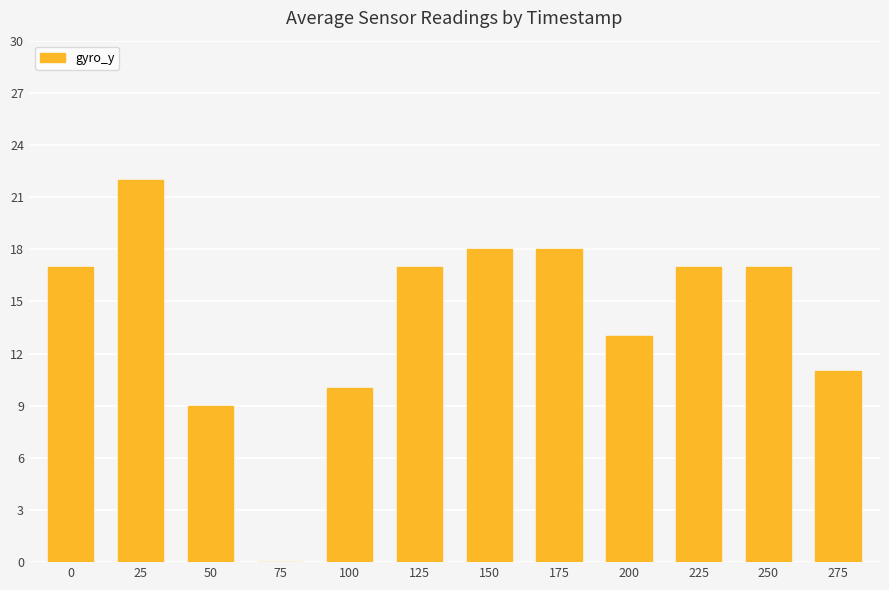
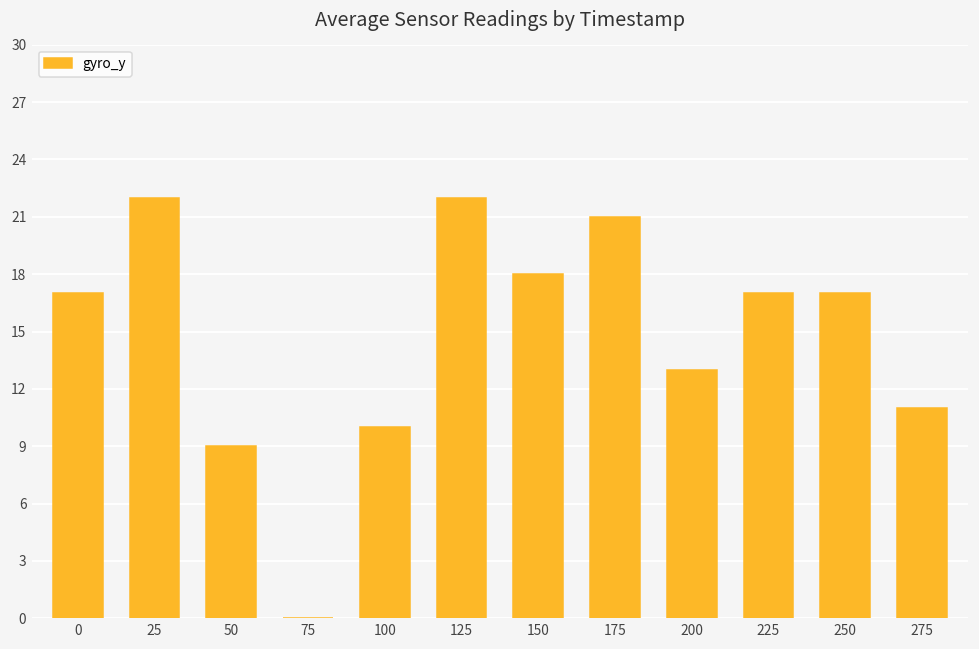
125: 17 -> 22
175: 18 -> 21
